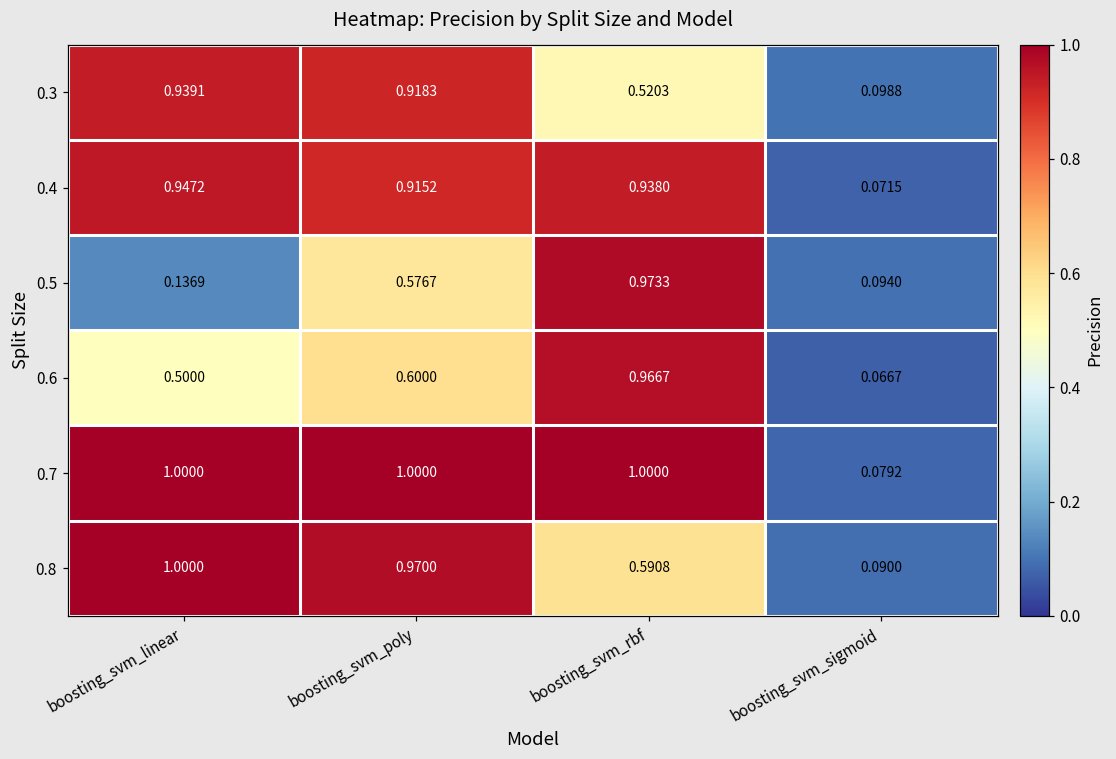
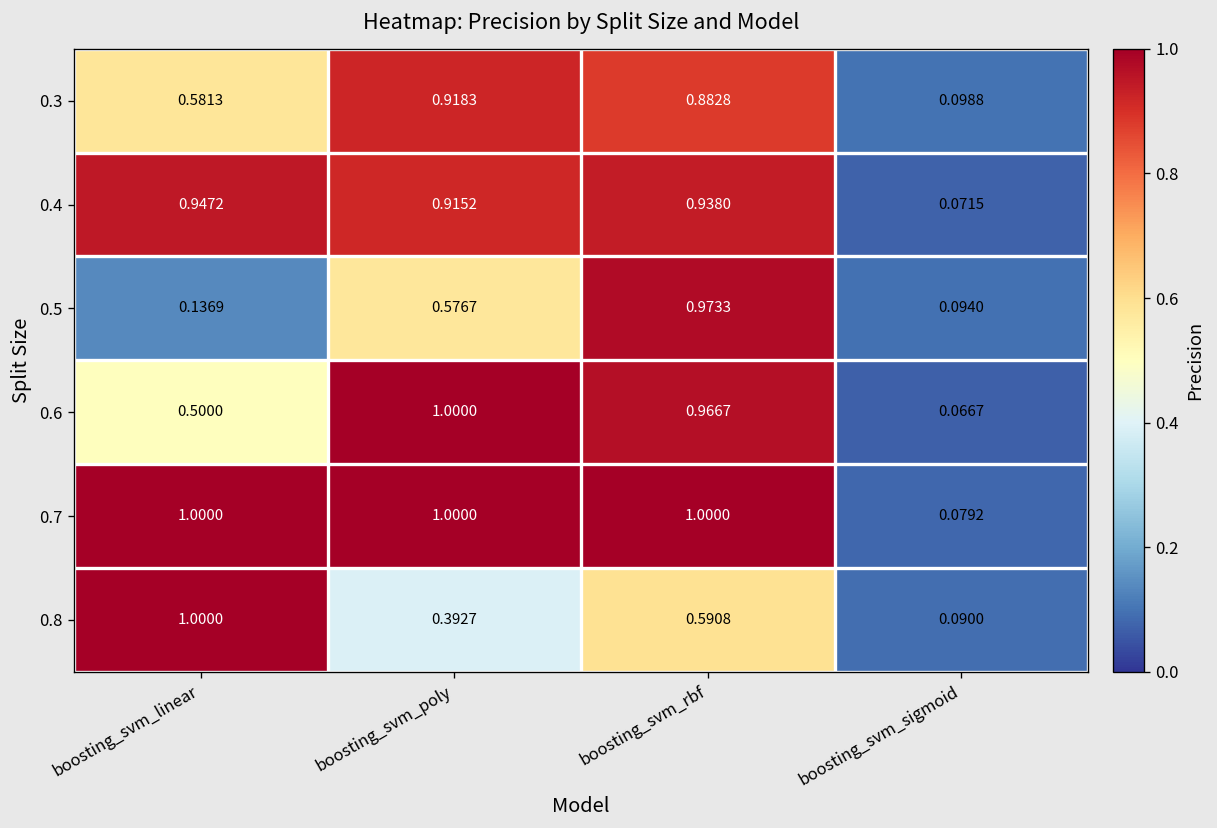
0.3, boosting_svm_linear: 0.9391 -> 0.5813
0.3, boosting_svm_rbf: 0.5203 -> 0.8828
0.6, boosting_svm_poly: 0.6000 -> 1.0000
0.8, boosting_svm_poly: 0.9700 -> 0.3927
